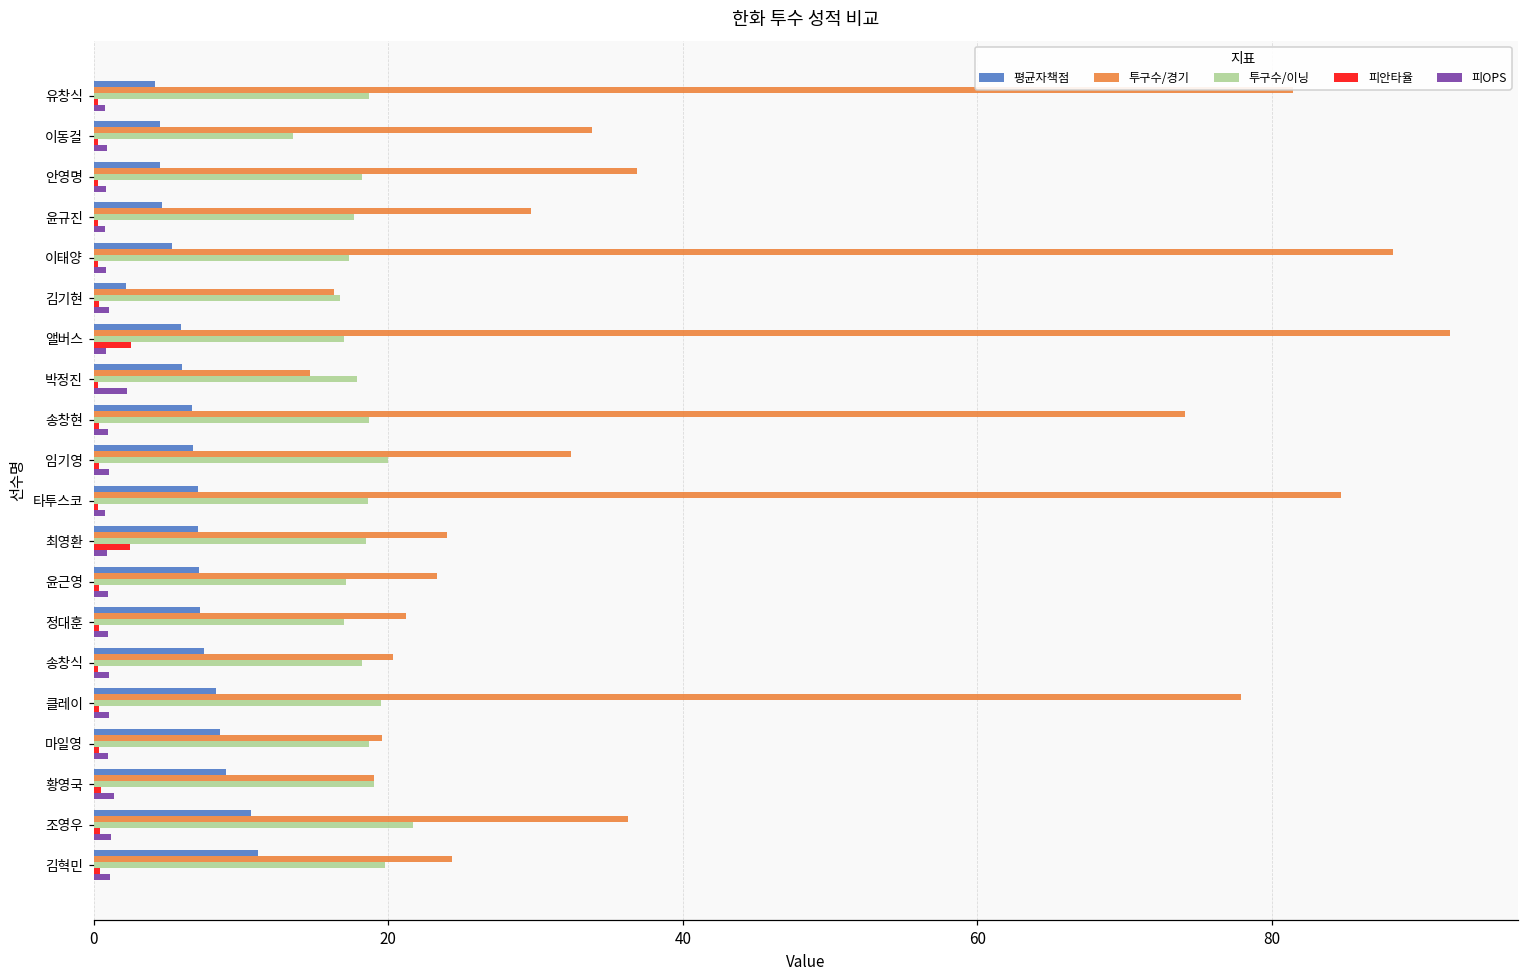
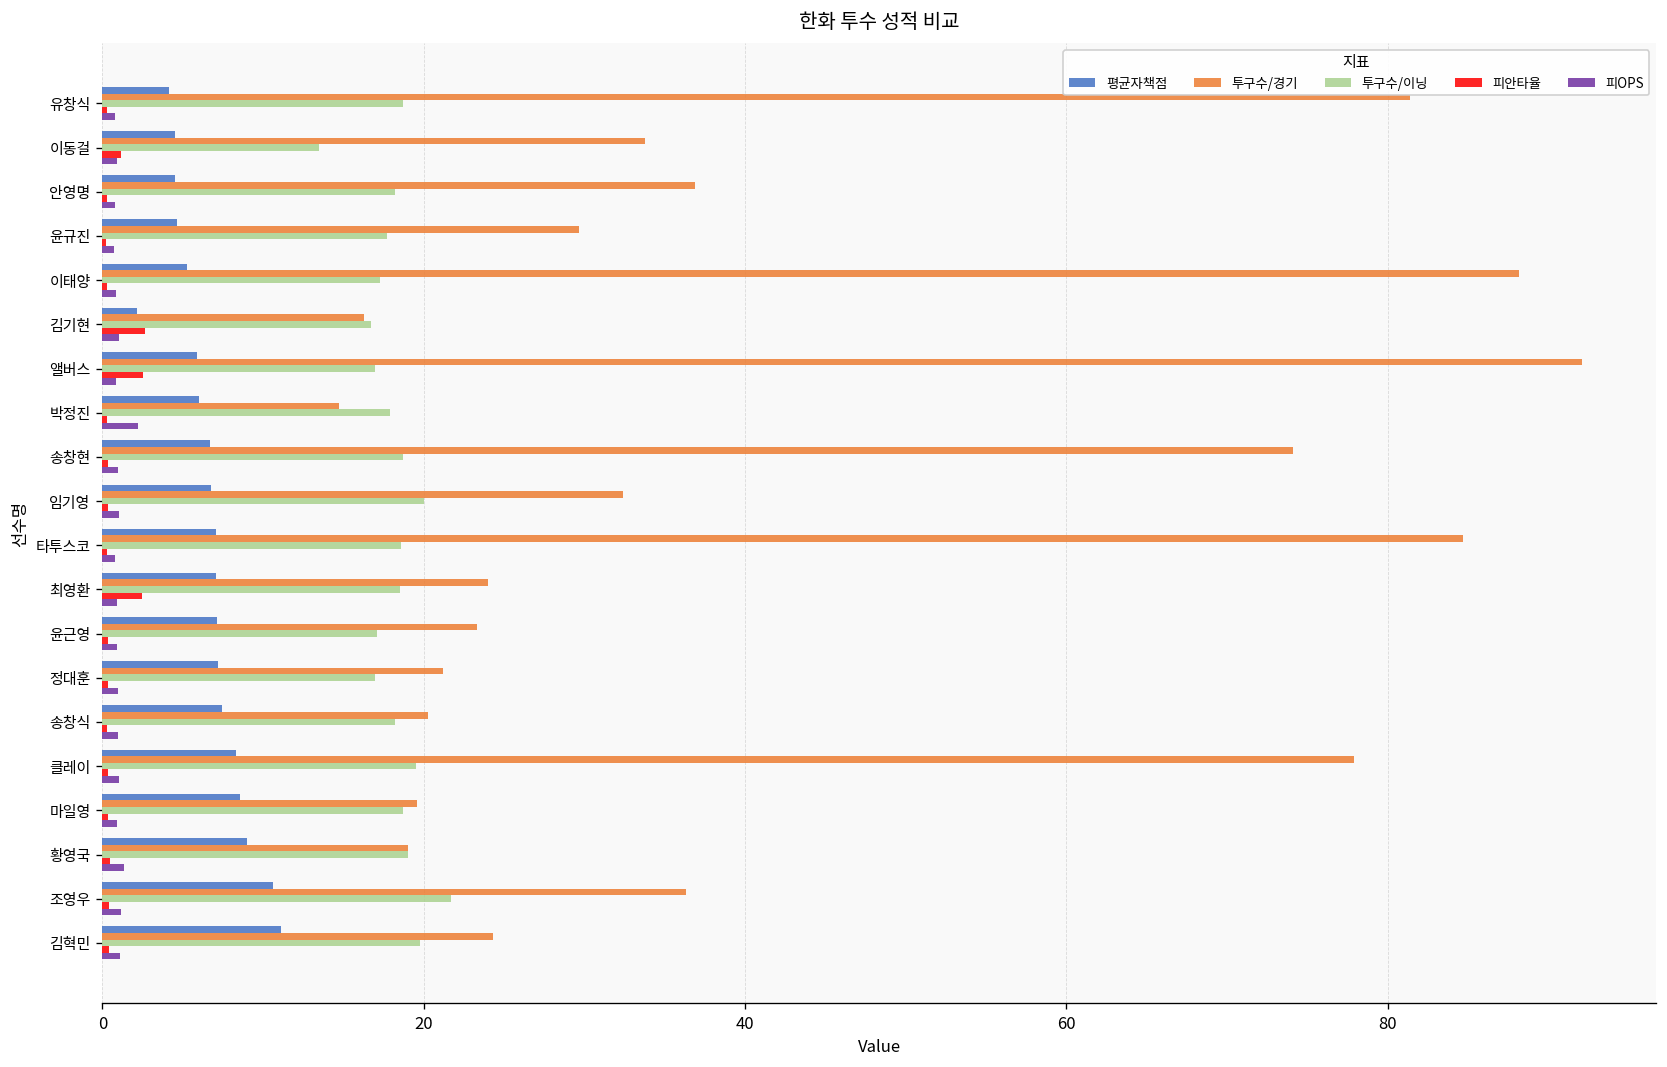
피안타율, 이동걸: 0.3 -> 1.1
피안타율, 김기현: 0.4 -> 2.7
